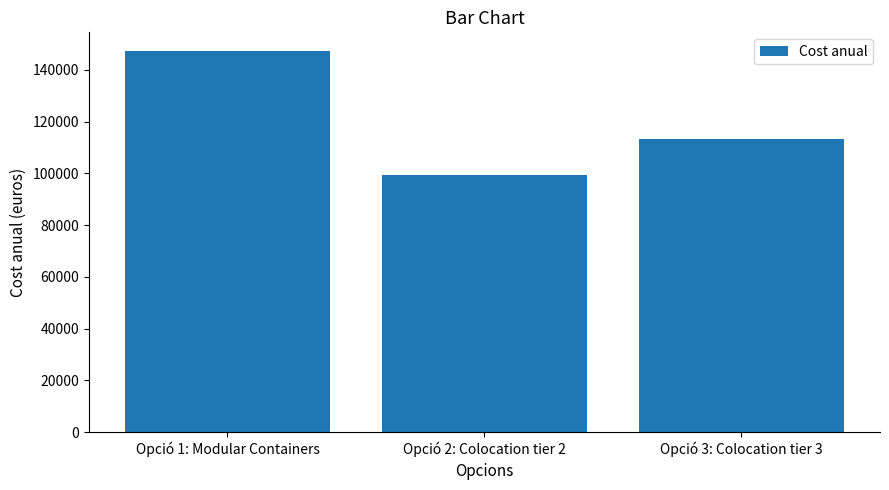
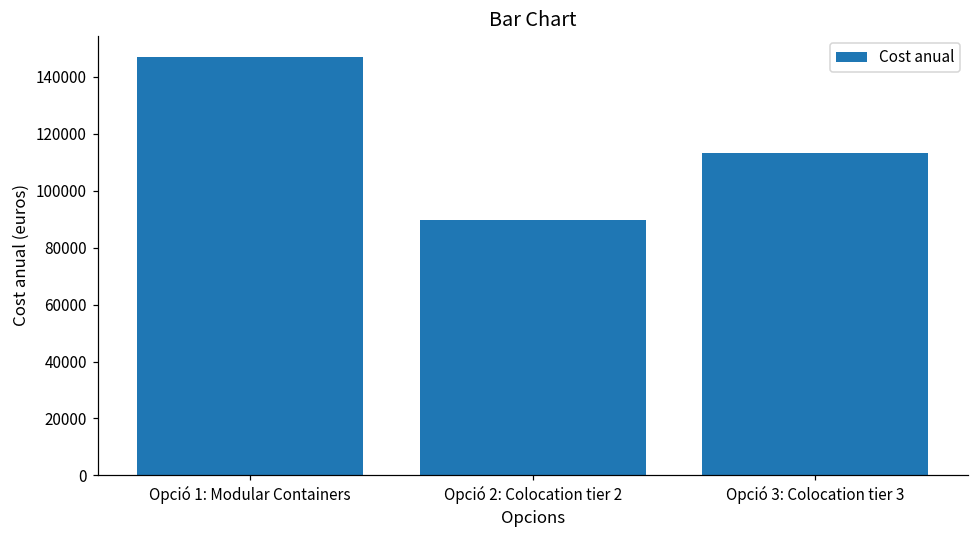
Opció 2: Colocation tier 2: 99000 -> 90000
